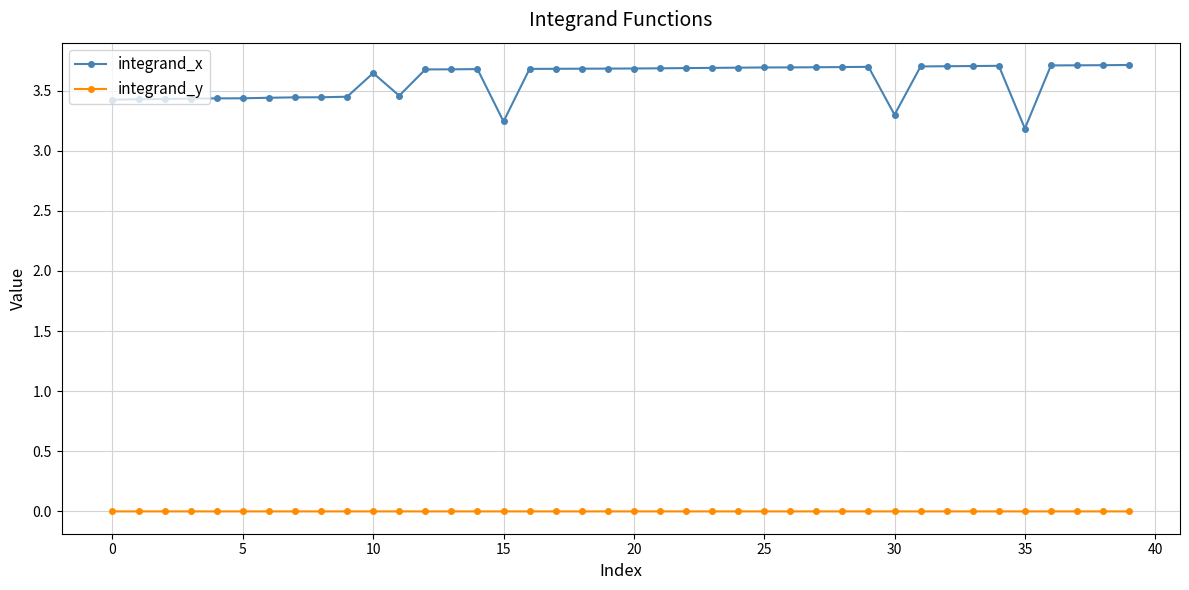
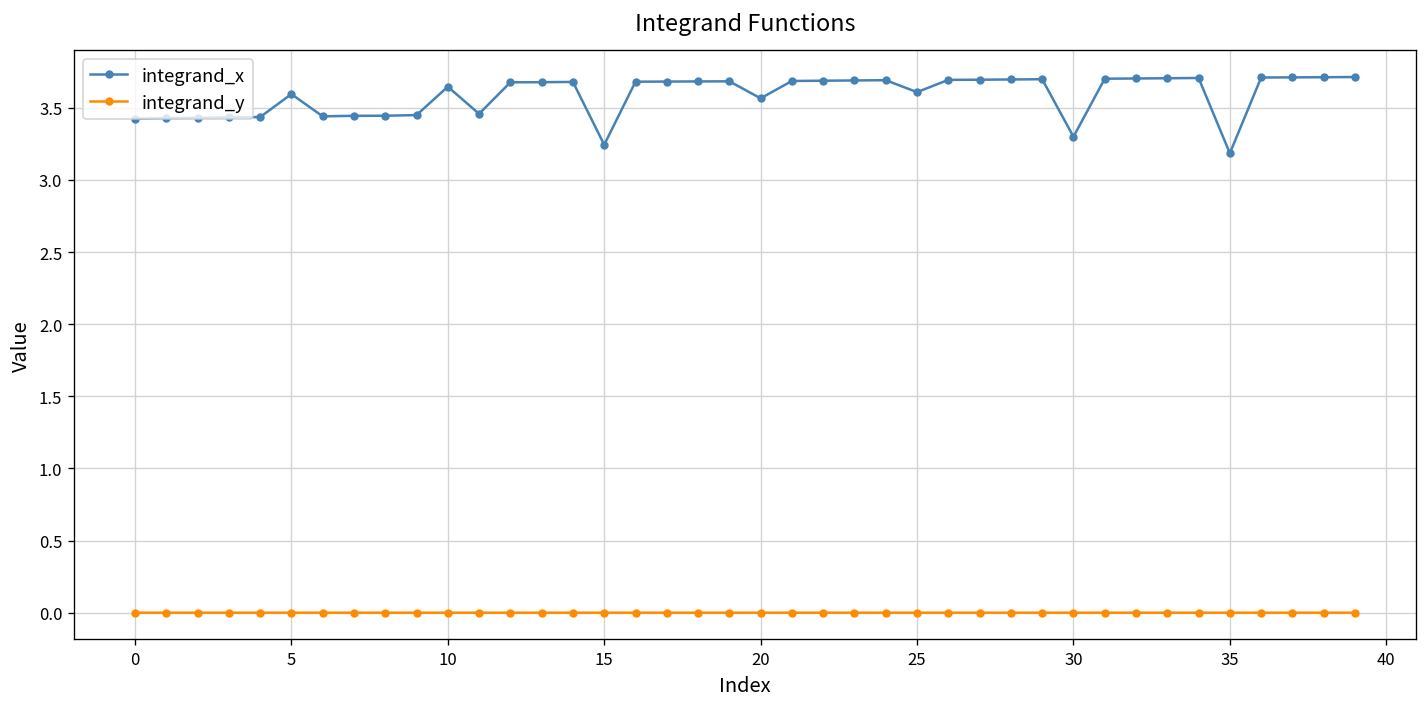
integrand_x, 5: 3.44 -> 3.59
integrand_x, 20: 3.68 -> 3.57
integrand_x, 25: 3.69 -> 3.61
